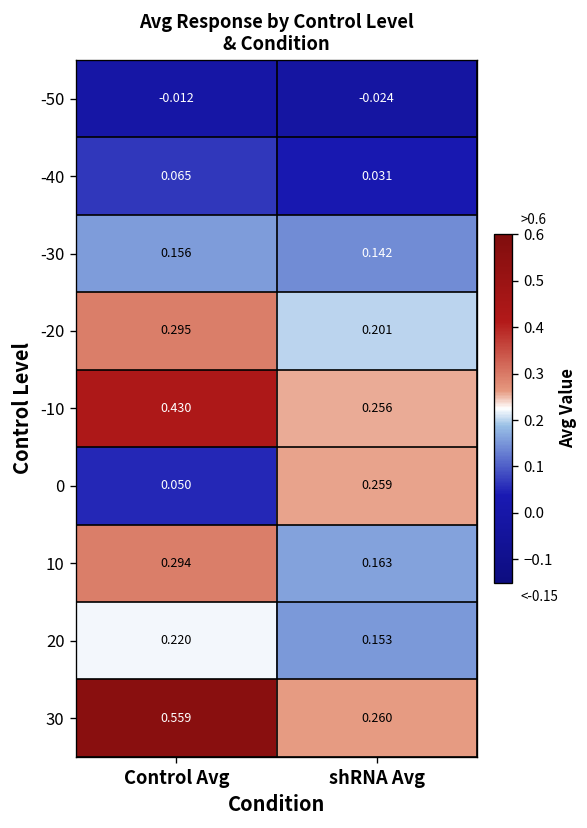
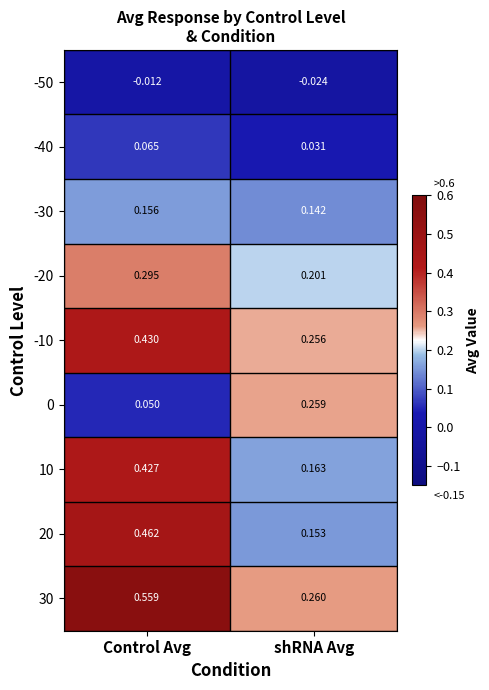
10, Control Avg: 0.294 -> 0.427
20, Control Avg: 0.220 -> 0.462
